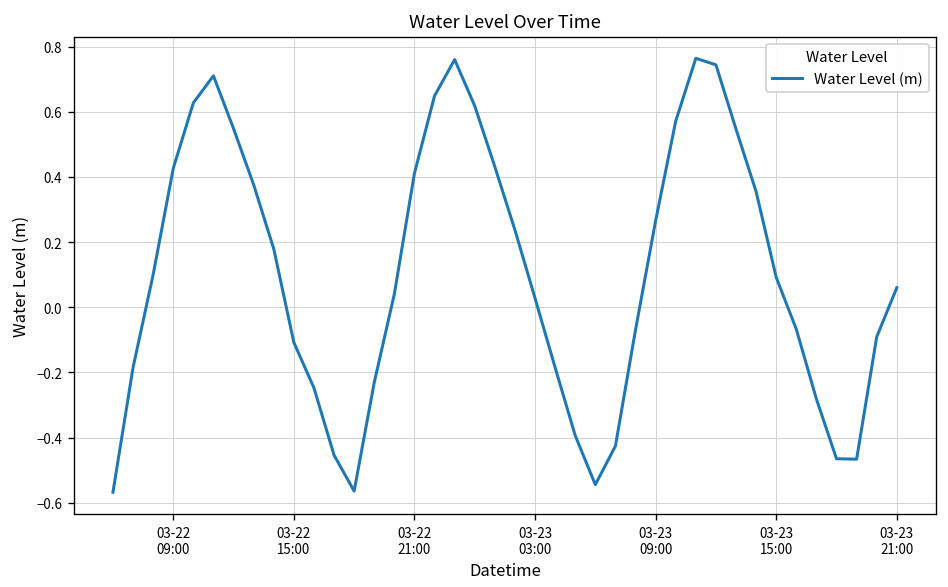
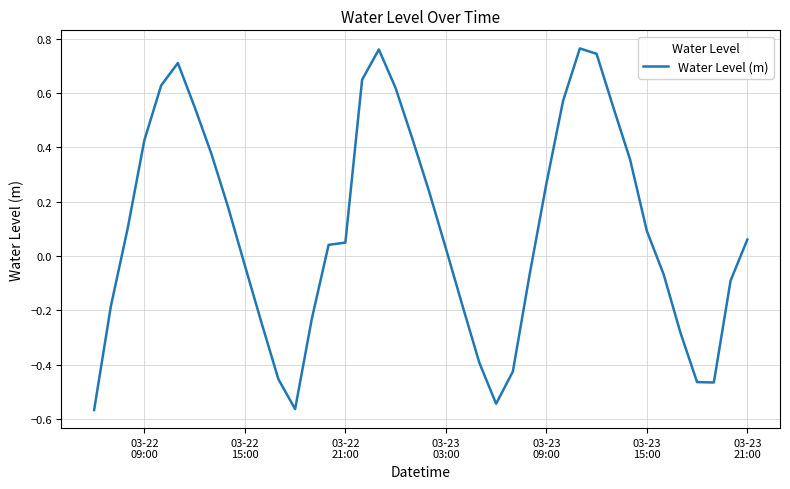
03-22 15:00: -0.11 -> -0.04
03-22 21:00: 0.41 -> 0.05
